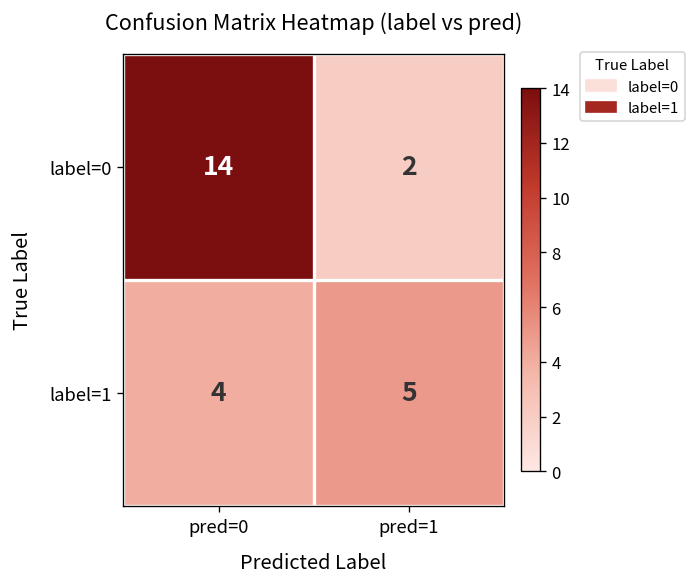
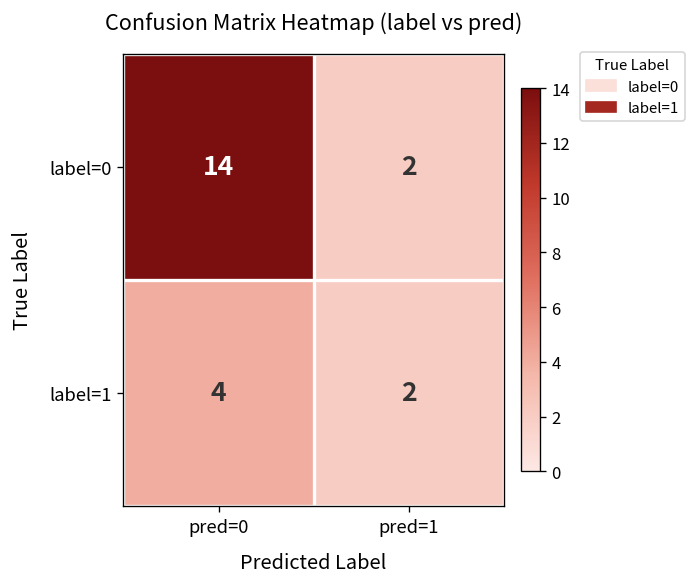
label=1, pred=1: 5 -> 2
